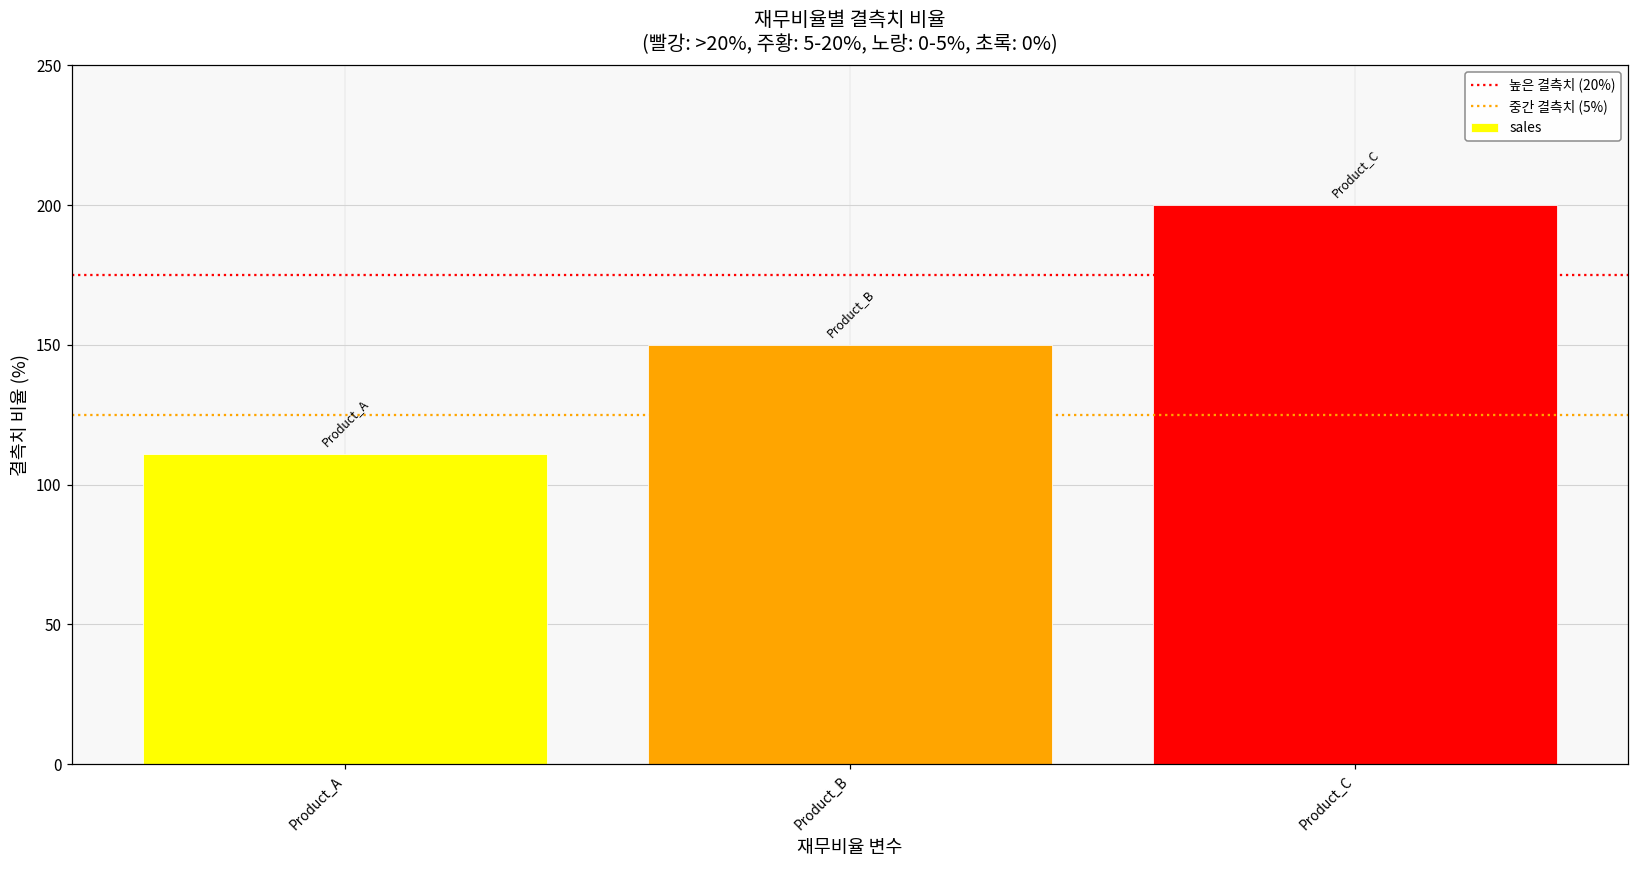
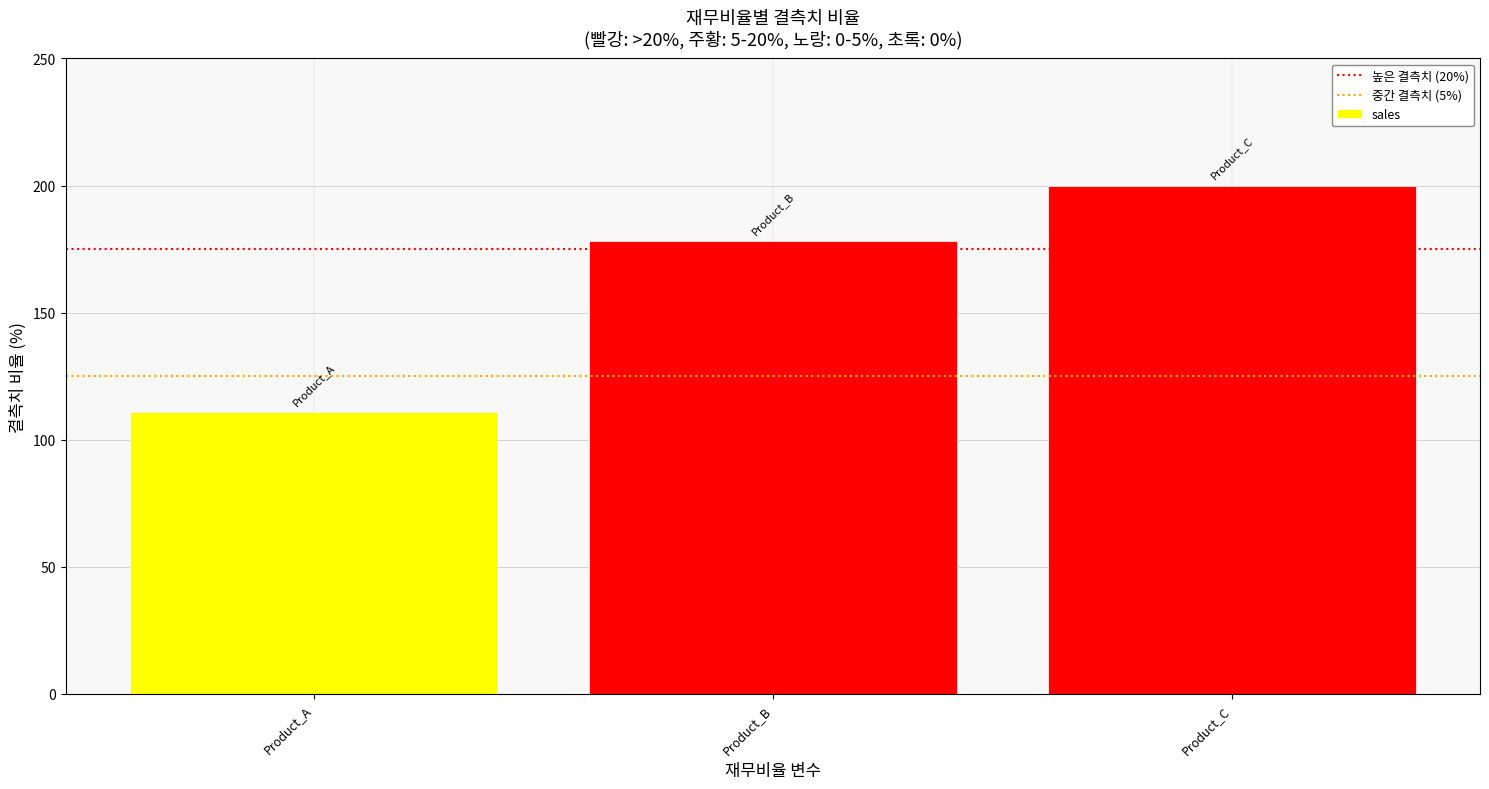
Product_B: 150 -> 178
